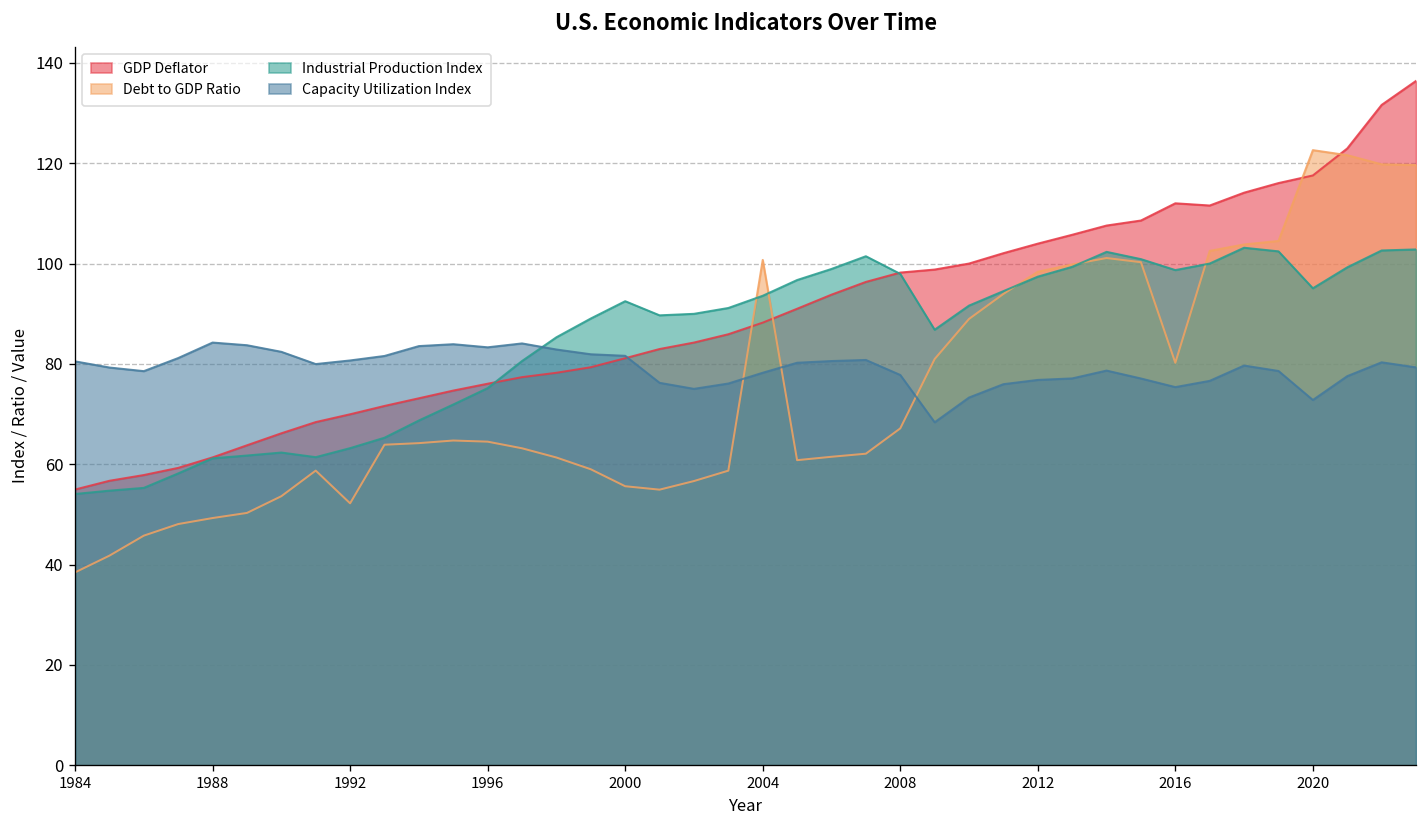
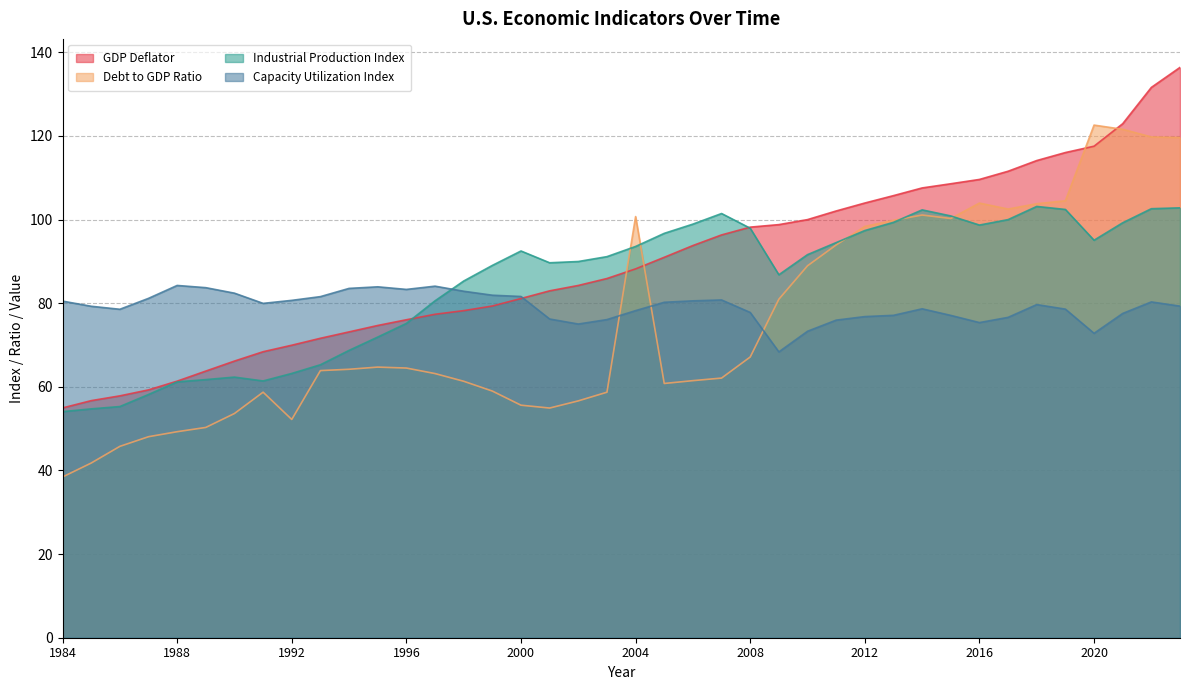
GDP Deflator, 2016: 112 -> 110
Debt to GDP Ratio, 2016: 80 -> 104
